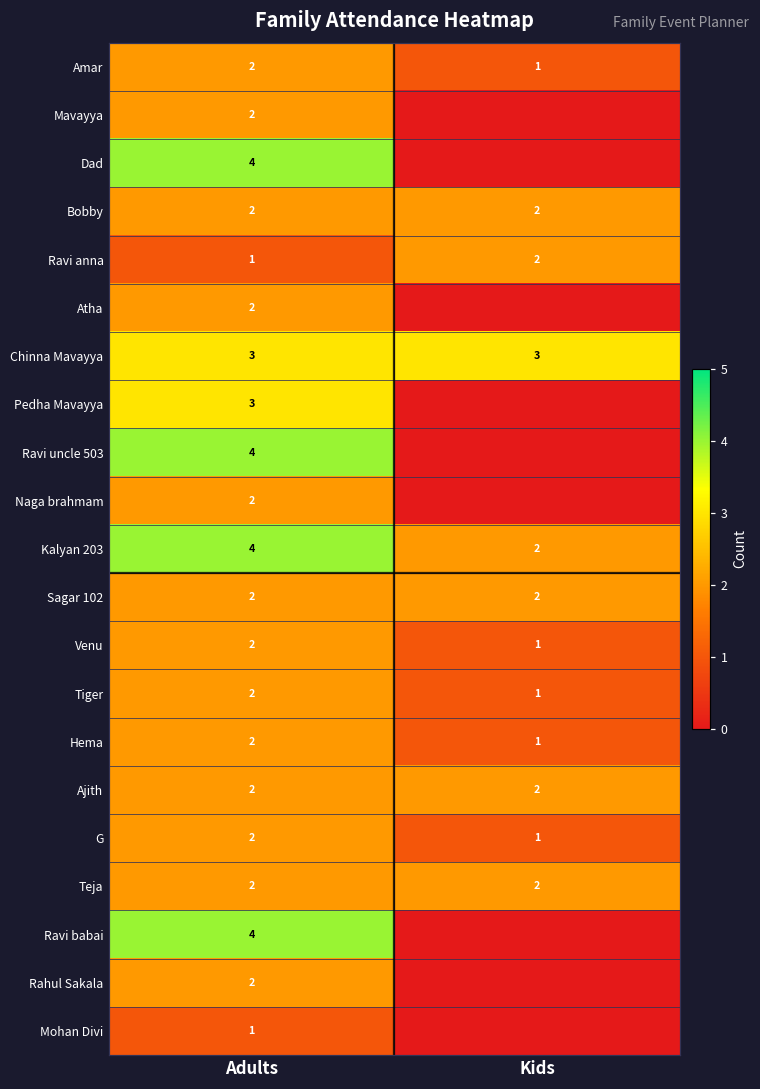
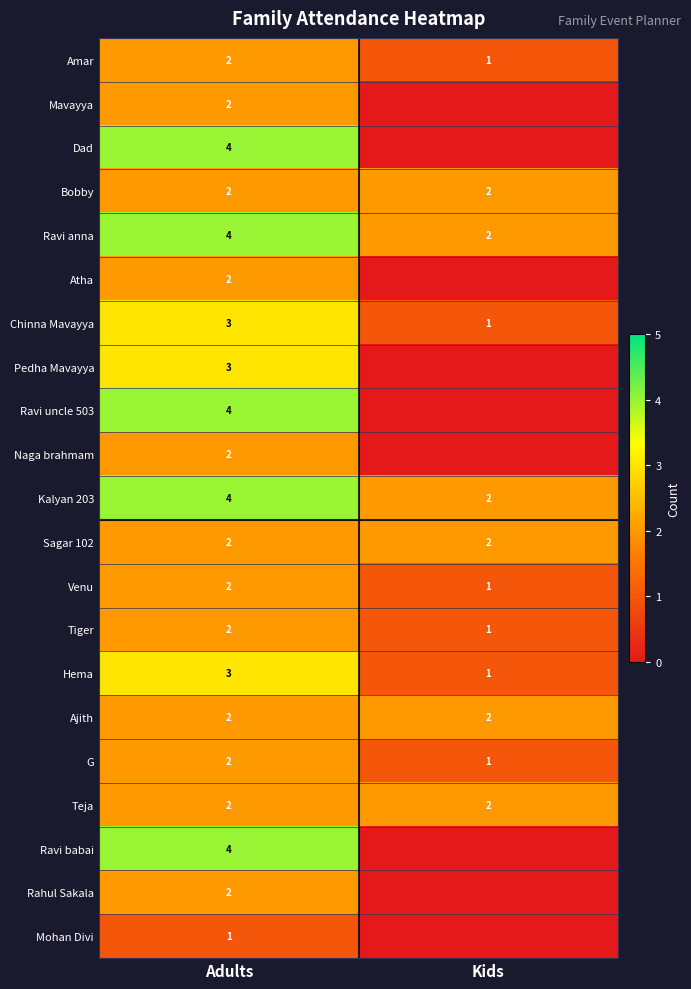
Ravi anna, Adults: 1 -> 4
Chinna Mavayya, Kids: 3 -> 1
Hema, Adults: 2 -> 3
